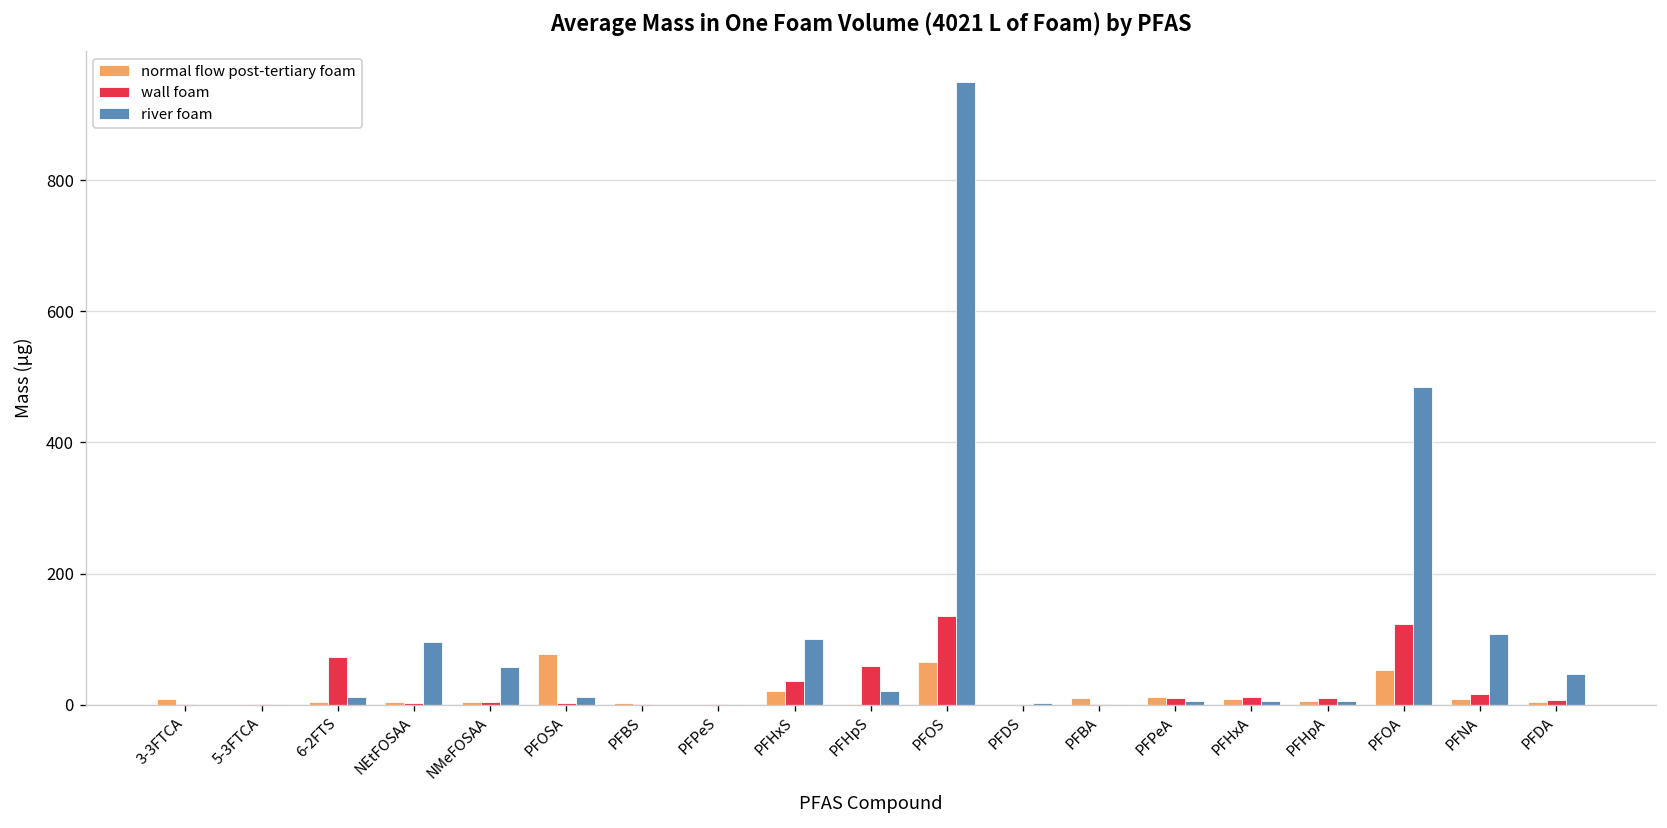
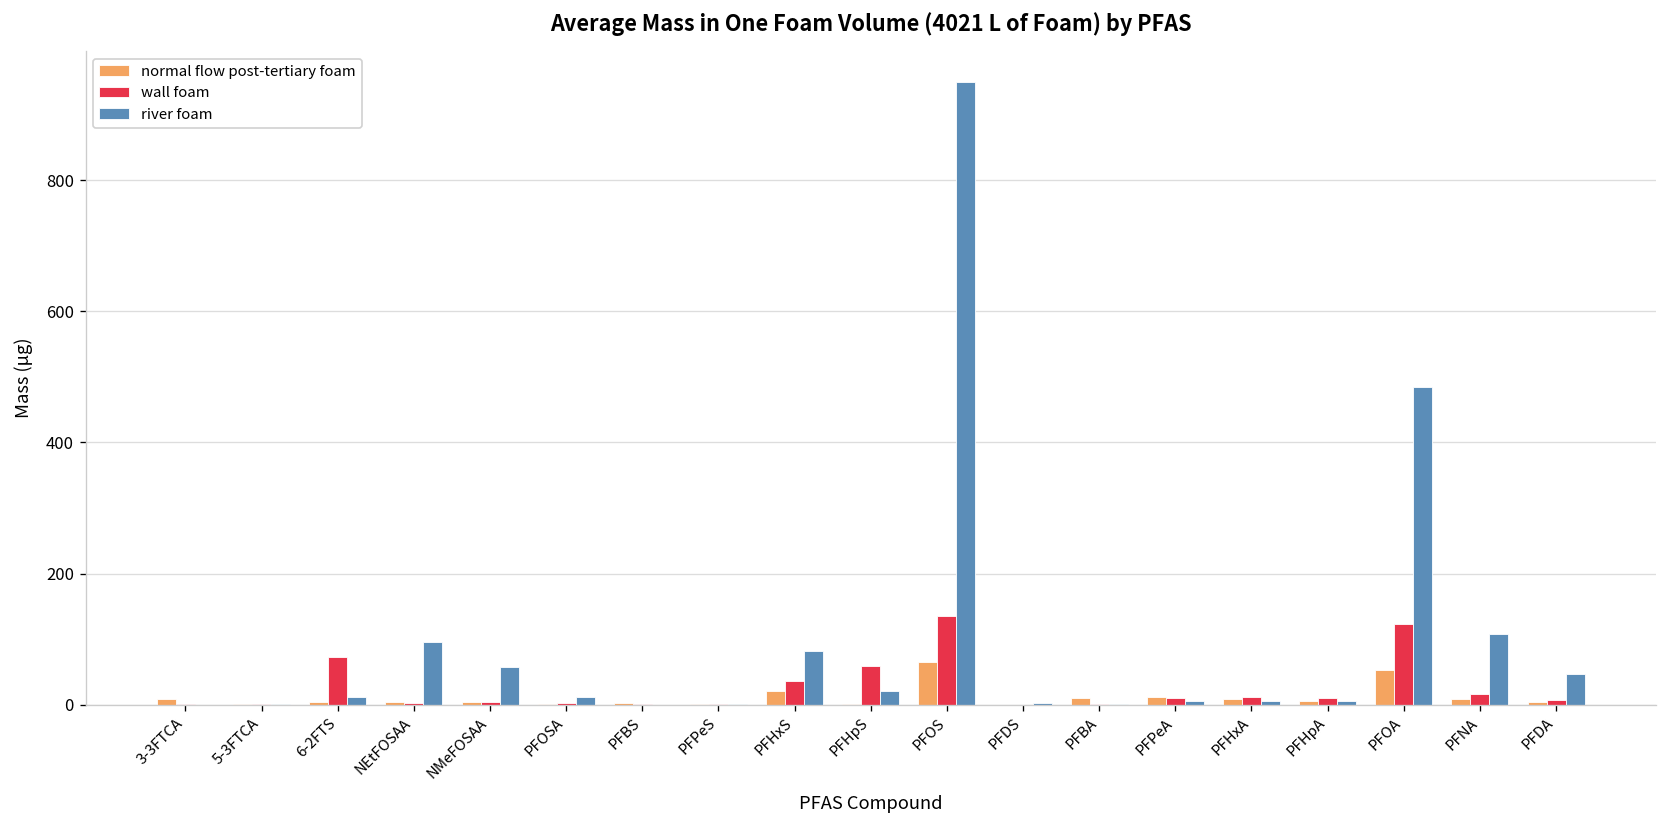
normal flow post-tertiary foam, PFOSA: 80 -> 0
river foam, PFHxS: 100 -> 80
